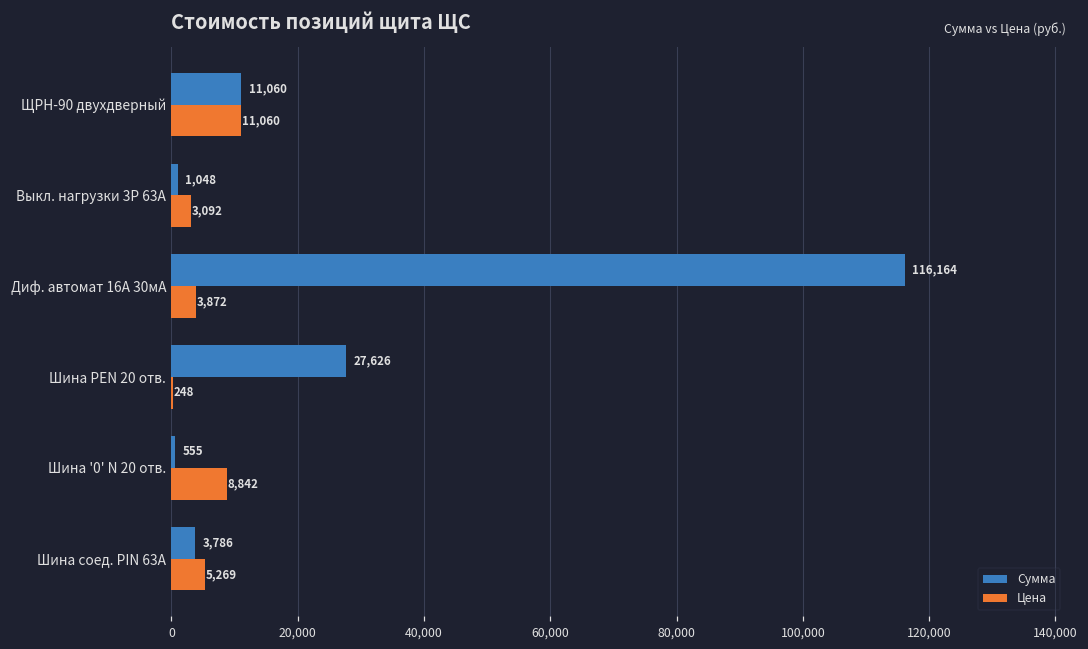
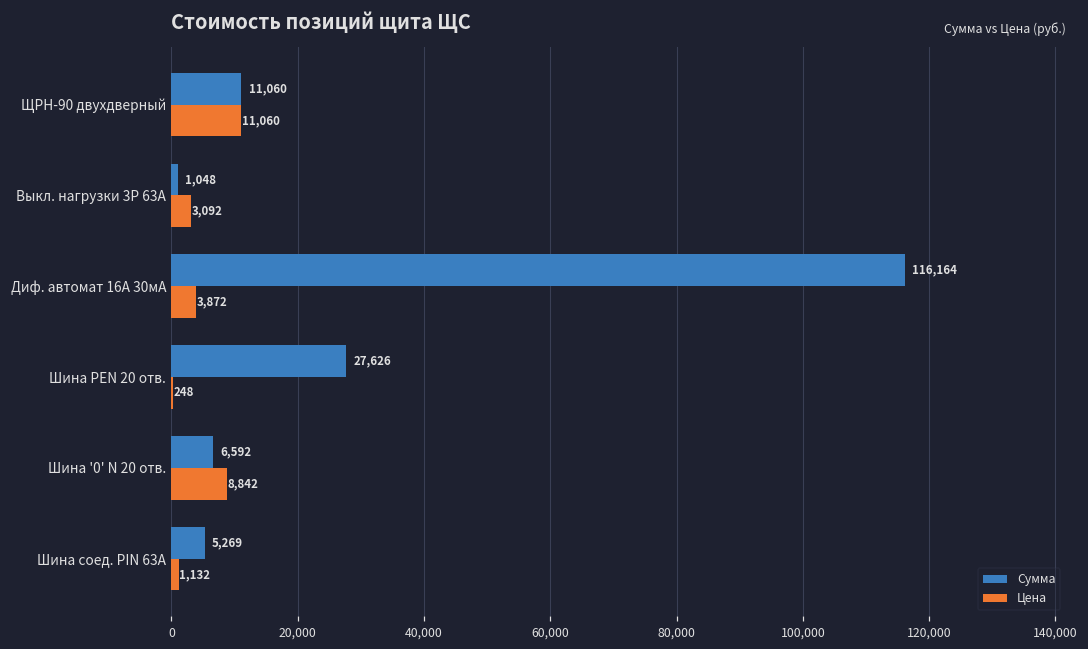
Сумма, Шина '0' N 20 отв.: 555 -> 6,592
Сумма, Шина соед. PIN 63A: 3,786 -> 5,269
Цена, Шина соед. PIN 63A: 5,269 -> 1,132
